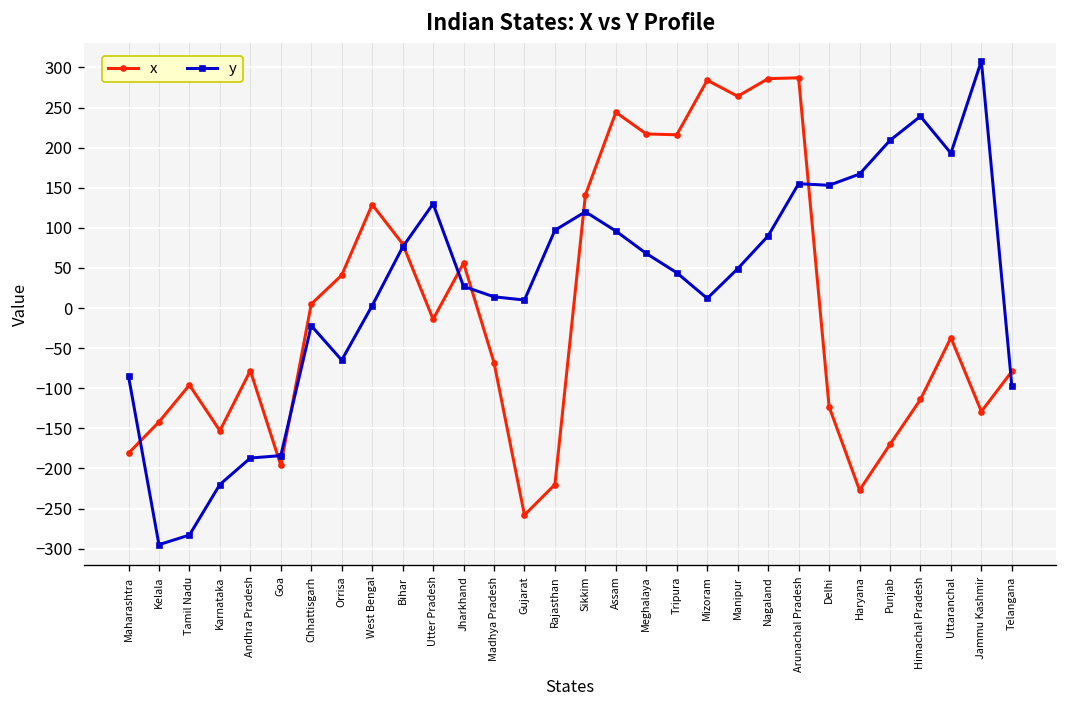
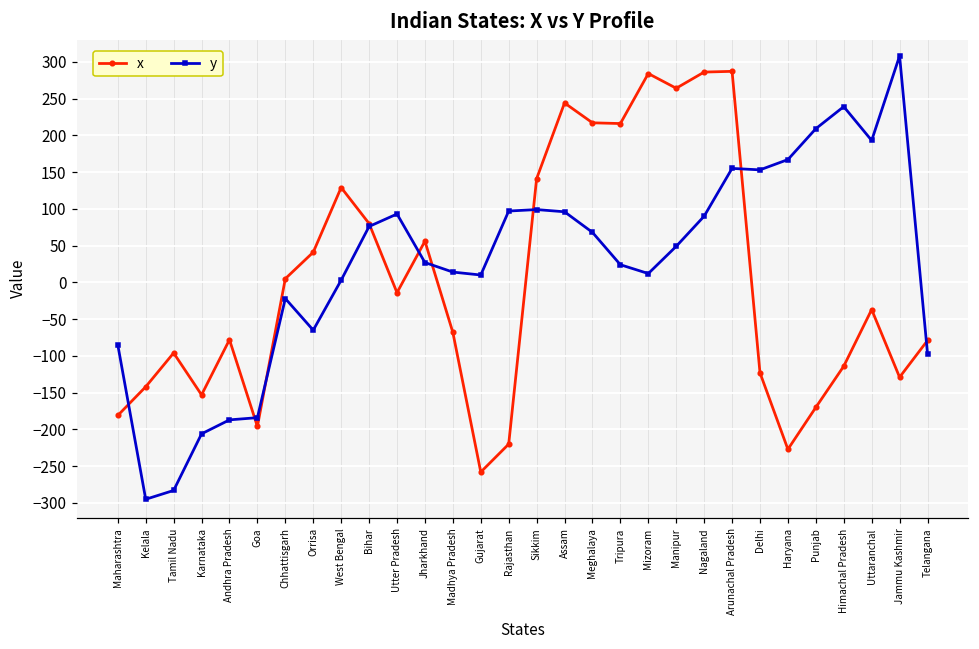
y, Karnataka: -220 -> -210
y, Utter Pradesh: 130 -> 90
y, Sikkim: 120 -> 100
y, Tripura: 40 -> 20
